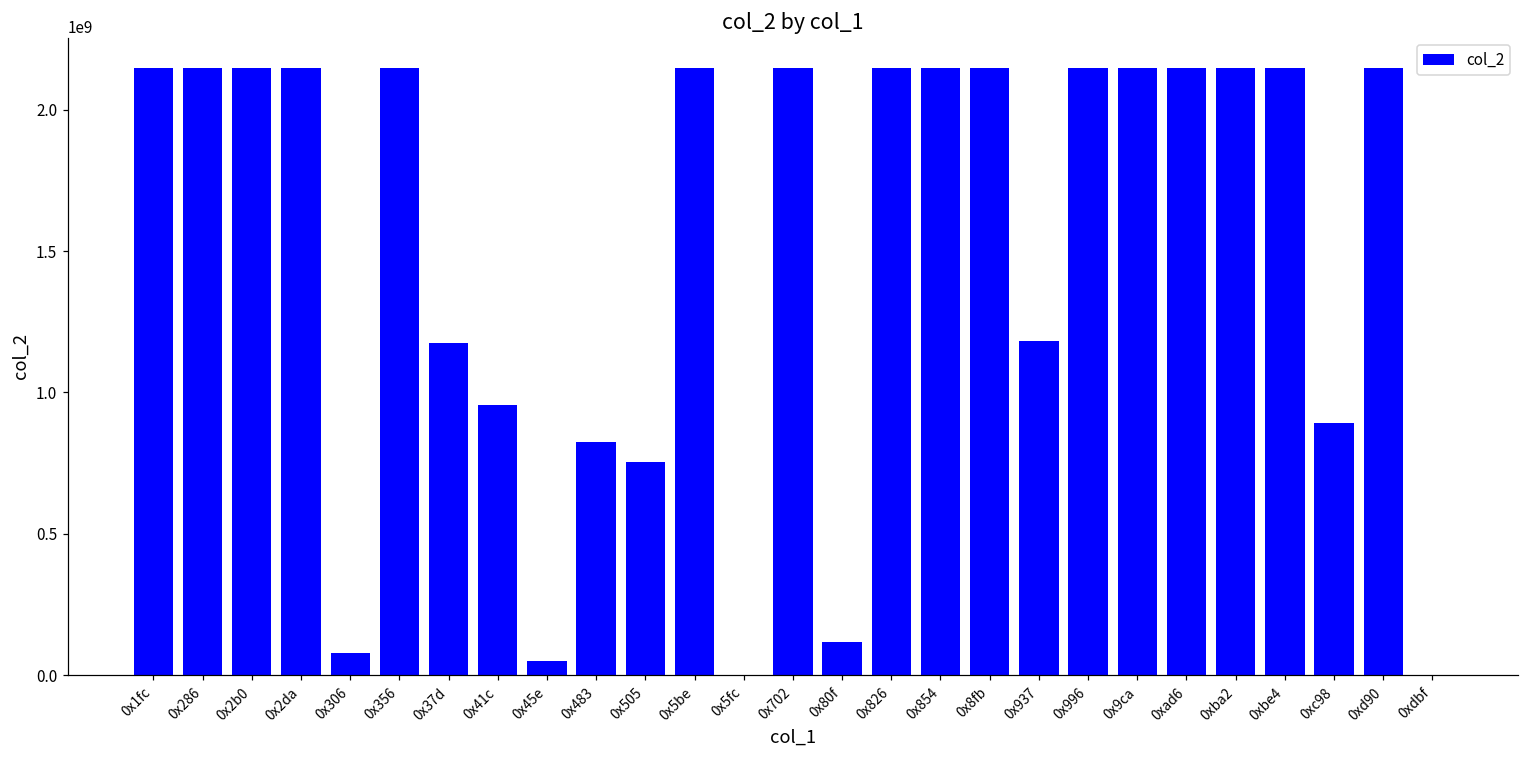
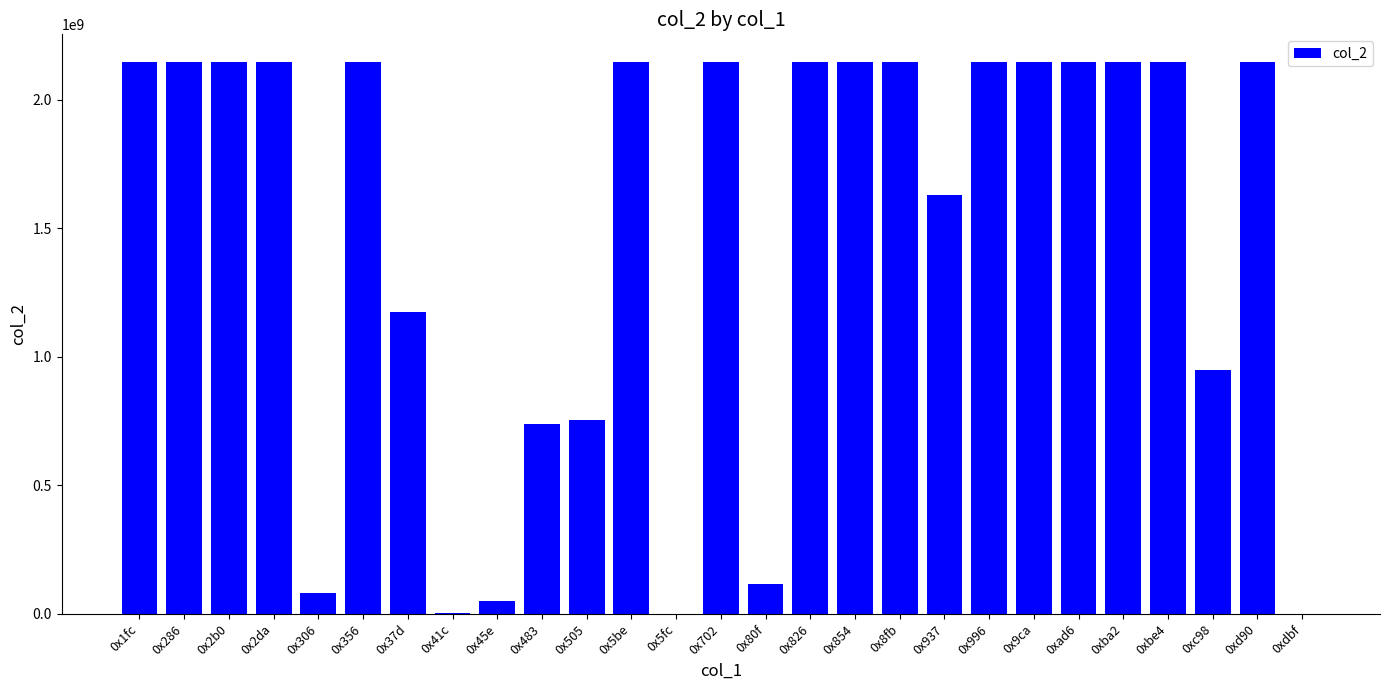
0x41c: 960000000 -> 0
0x483: 830000000 -> 740000000
0x937: 1180000000 -> 1630000000
0xc98: 890000000 -> 950000000
